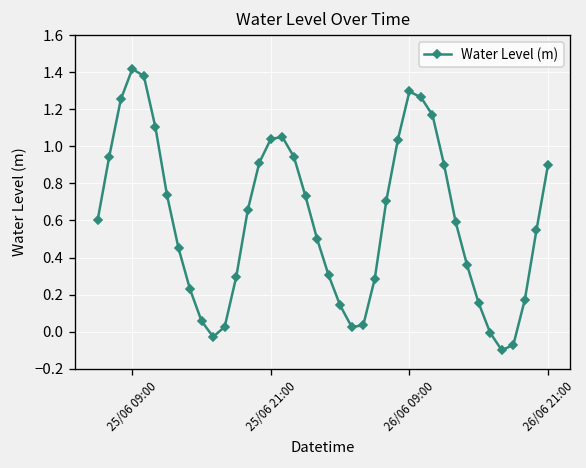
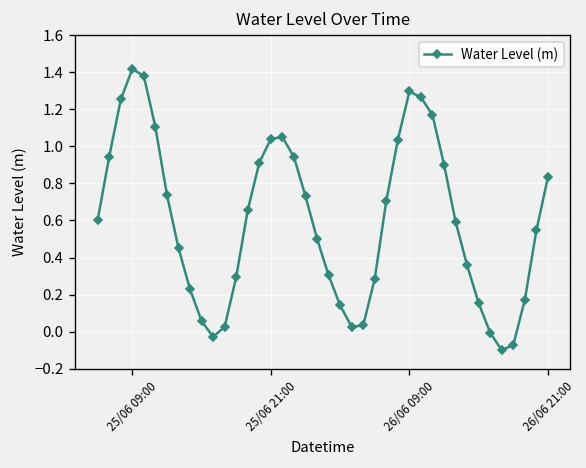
26/06 21:00: 0.90 -> 0.83
